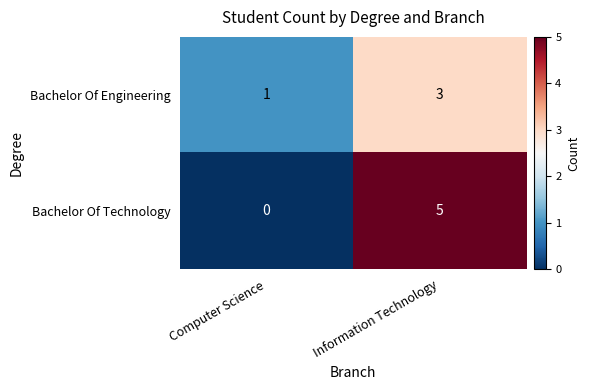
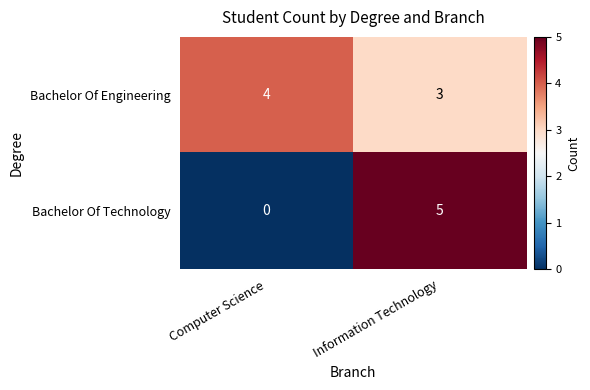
Bachelor Of Engineering, Computer Science: 1 -> 4
